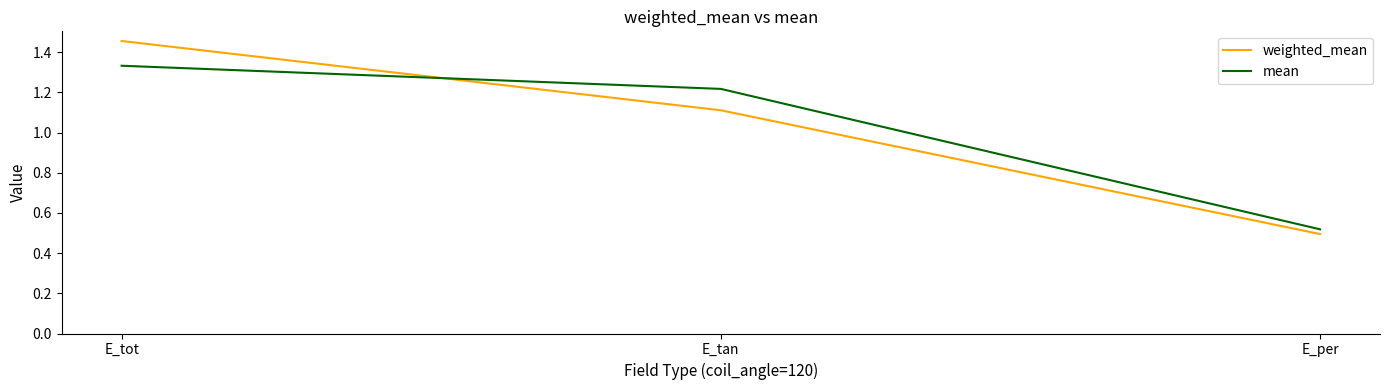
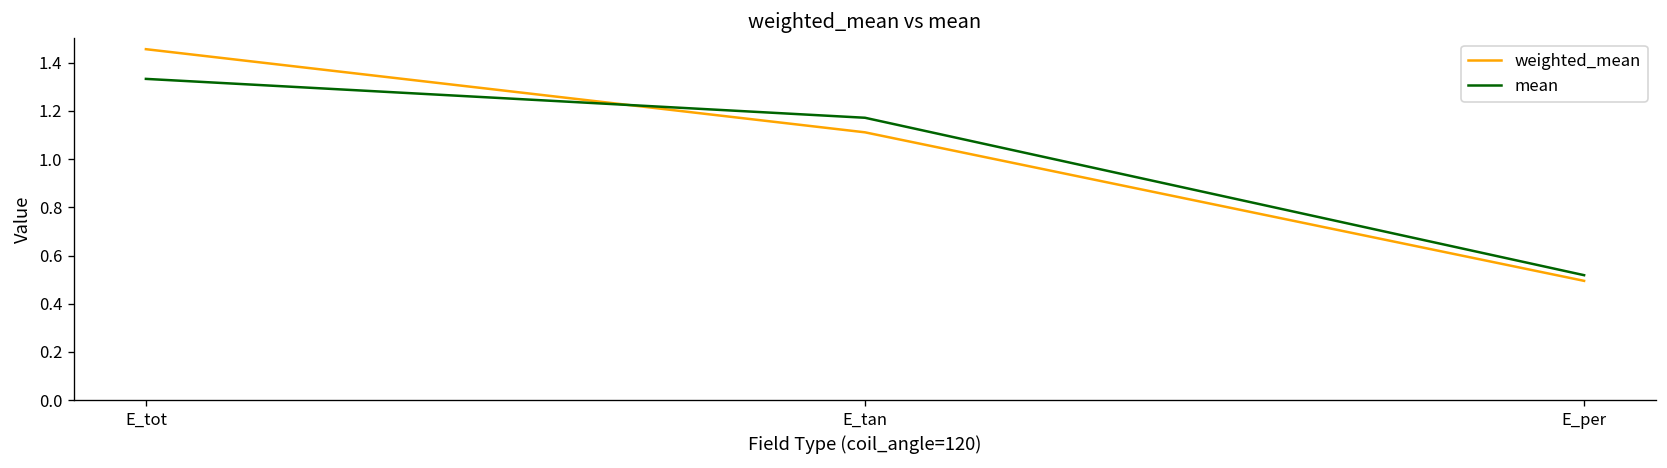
mean, E_tan: 1.22 -> 1.17
